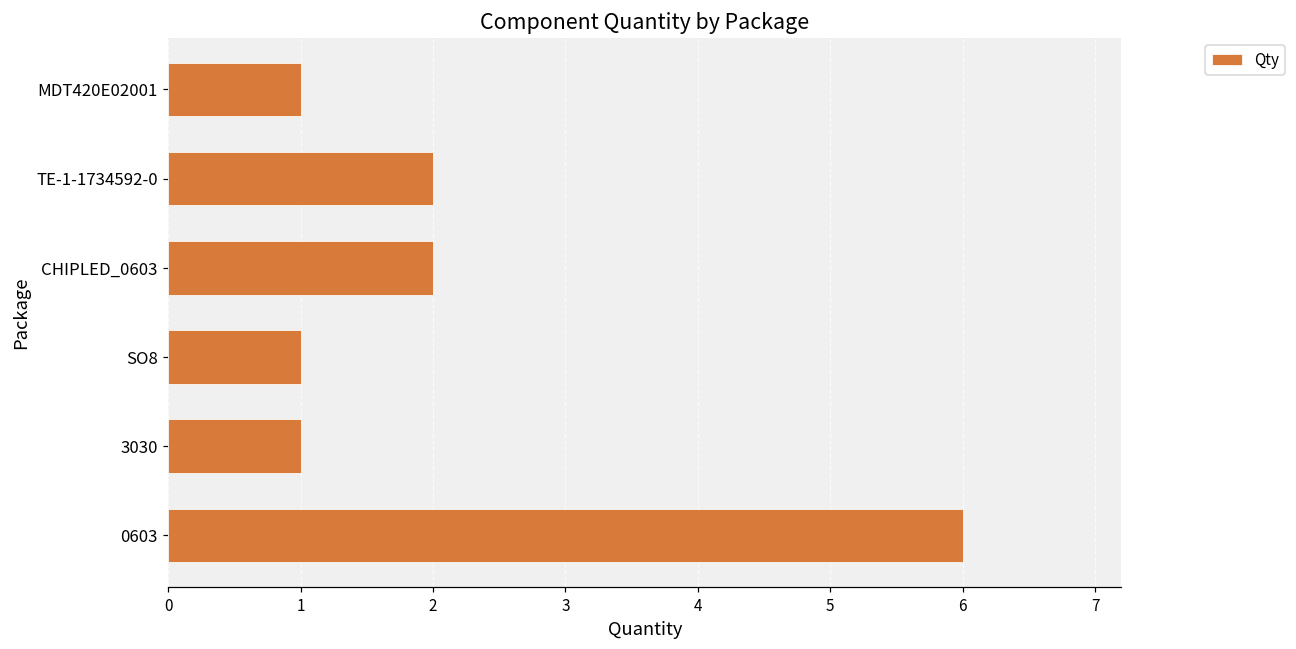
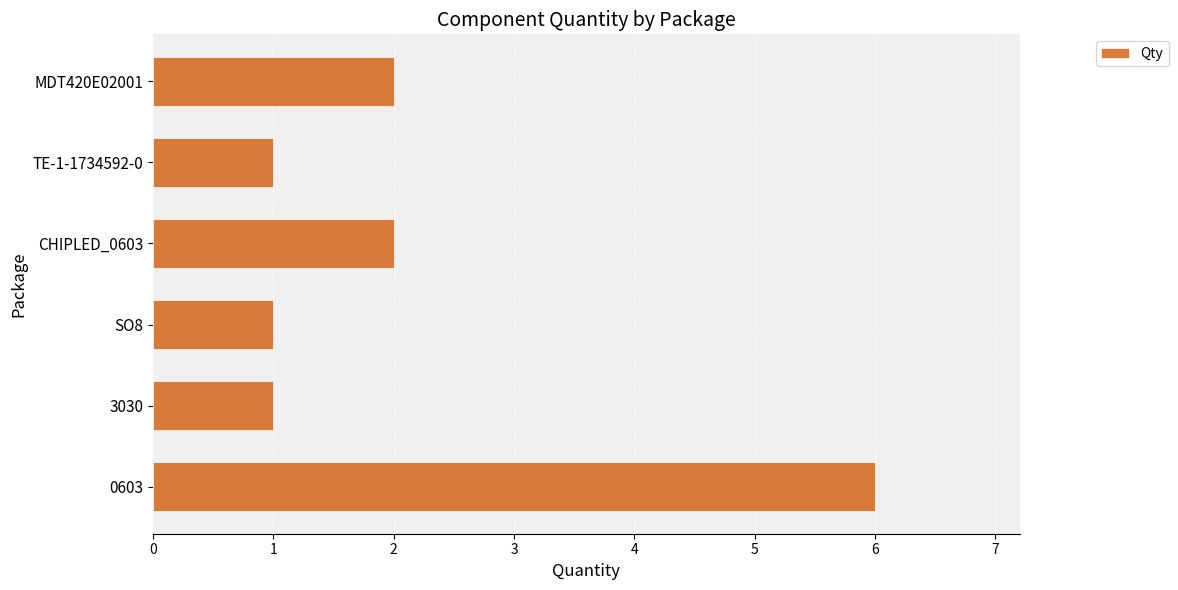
MDT420E02001: 1 -> 2
TE-1-1734592-0: 2 -> 1
